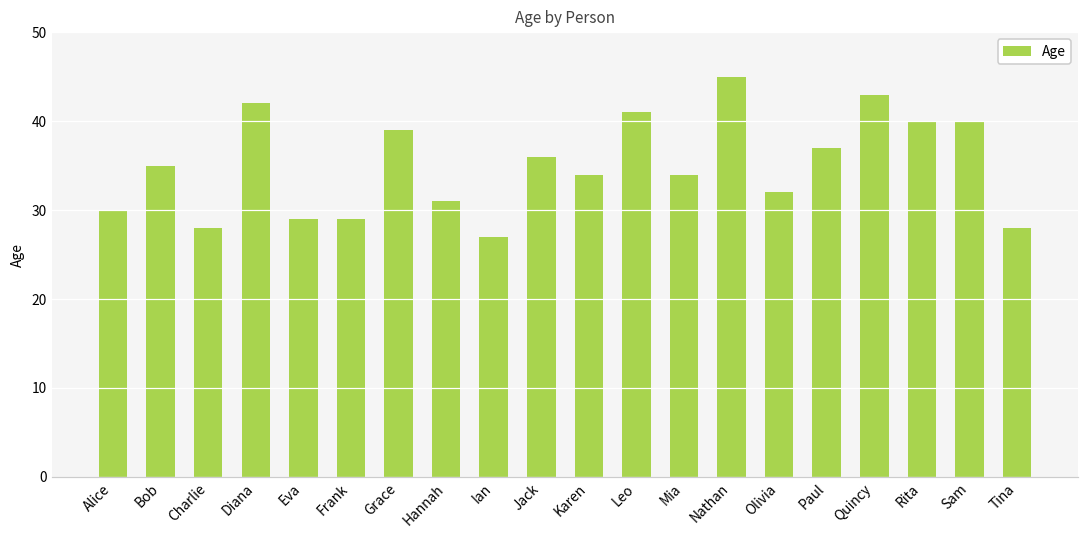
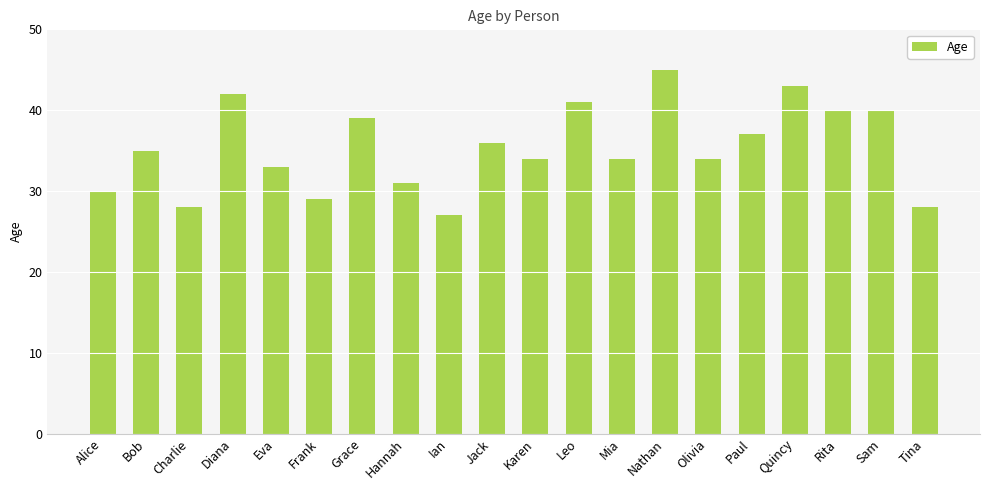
Eva: 29 -> 33
Olivia: 32 -> 34
